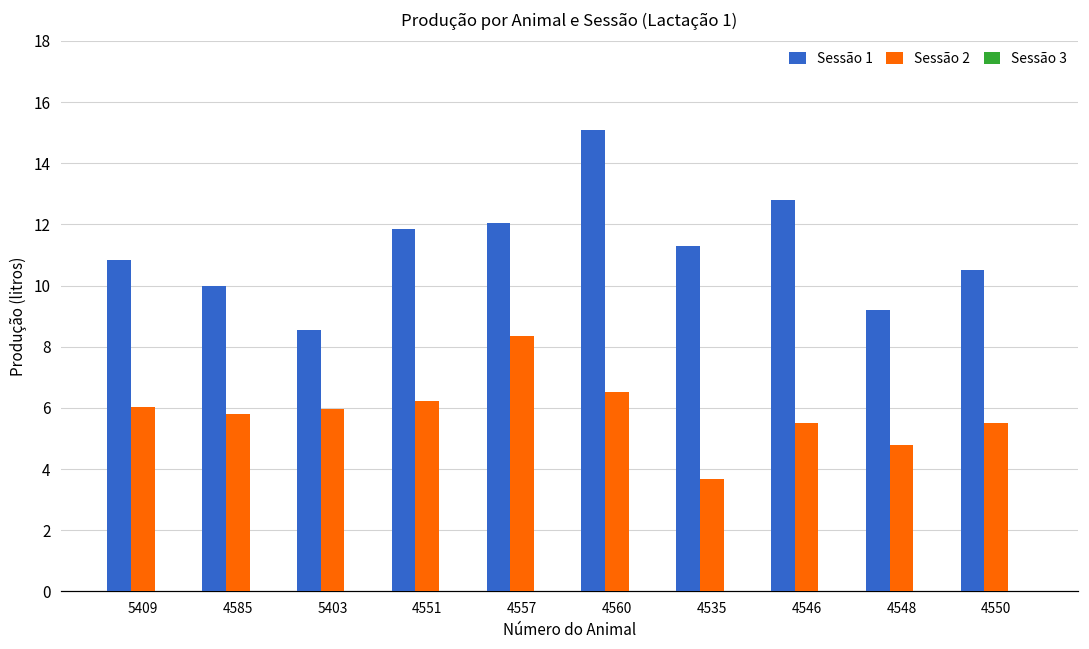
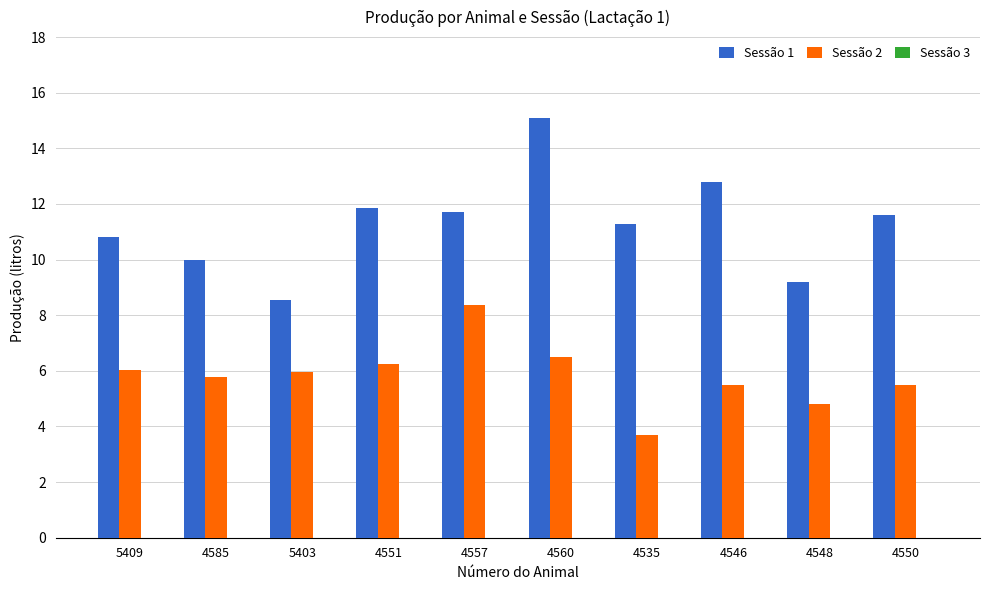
Sessão 1, 4557: 12.0 -> 11.7
Sessão 1, 4550: 10.5 -> 11.6
